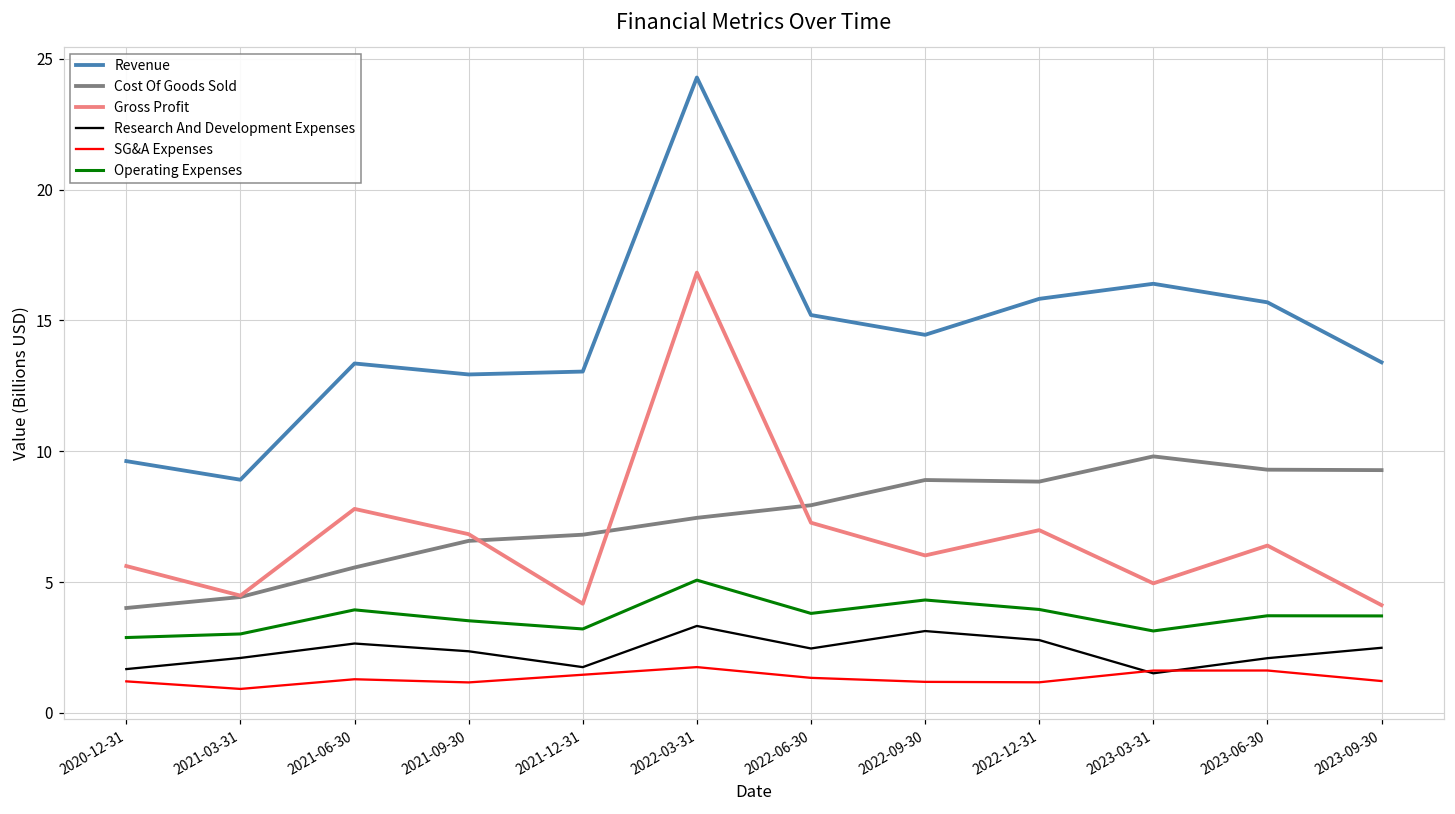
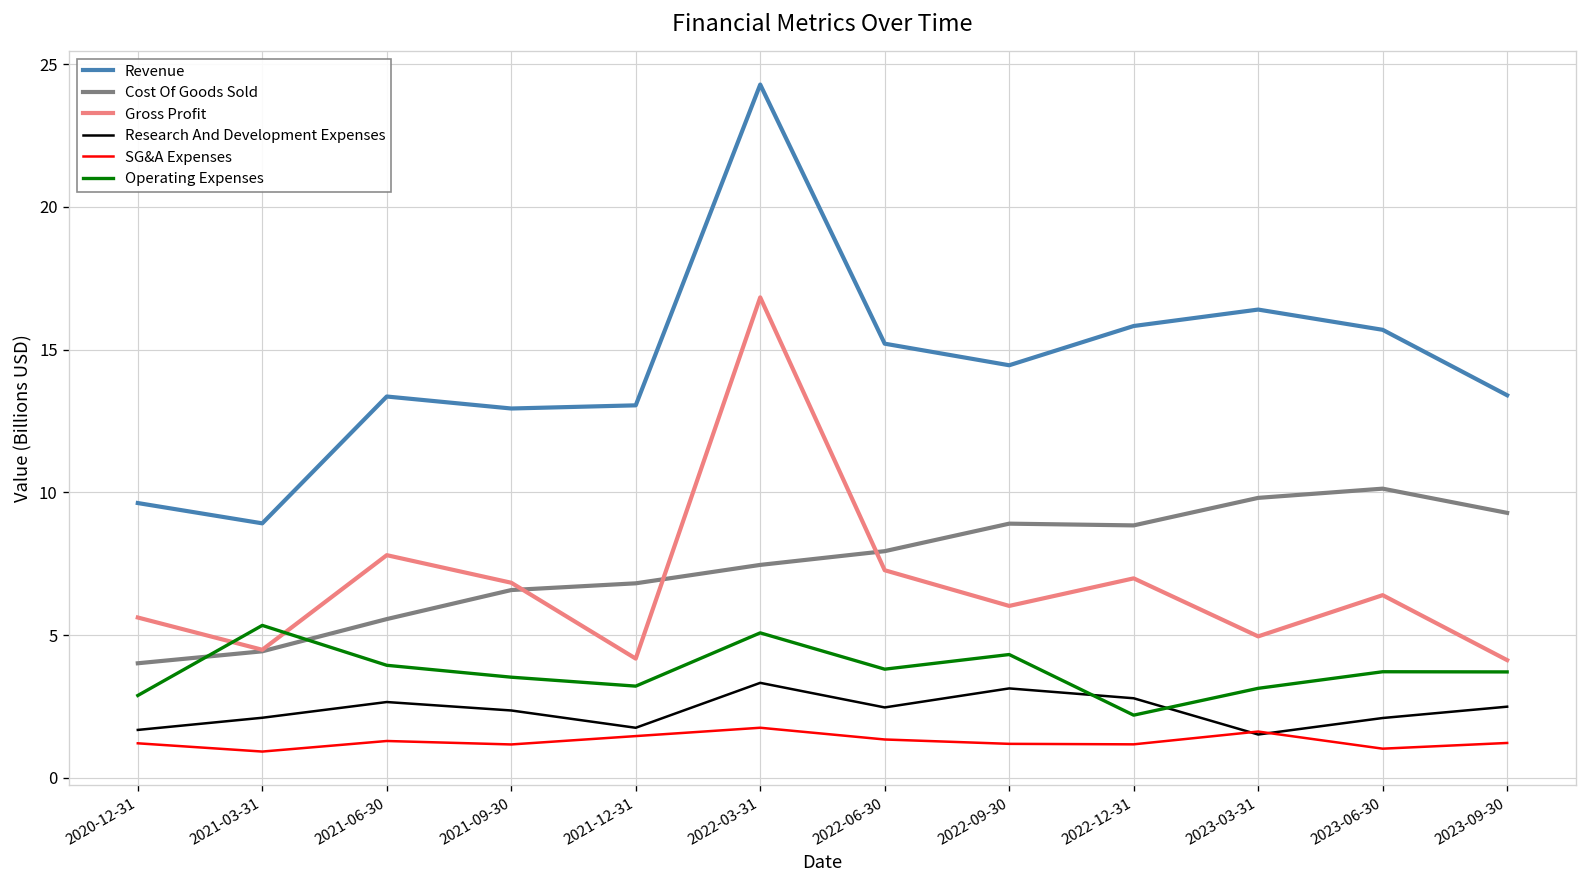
Operating Expenses, 2021-03-31: 3.0 -> 5.3
Operating Expenses, 2022-12-31: 4.0 -> 2.2
Cost Of Goods Sold, 2023-06-30: 9.3 -> 10.1
SG&A Expenses, 2023-06-30: 1.6 -> 1.0
